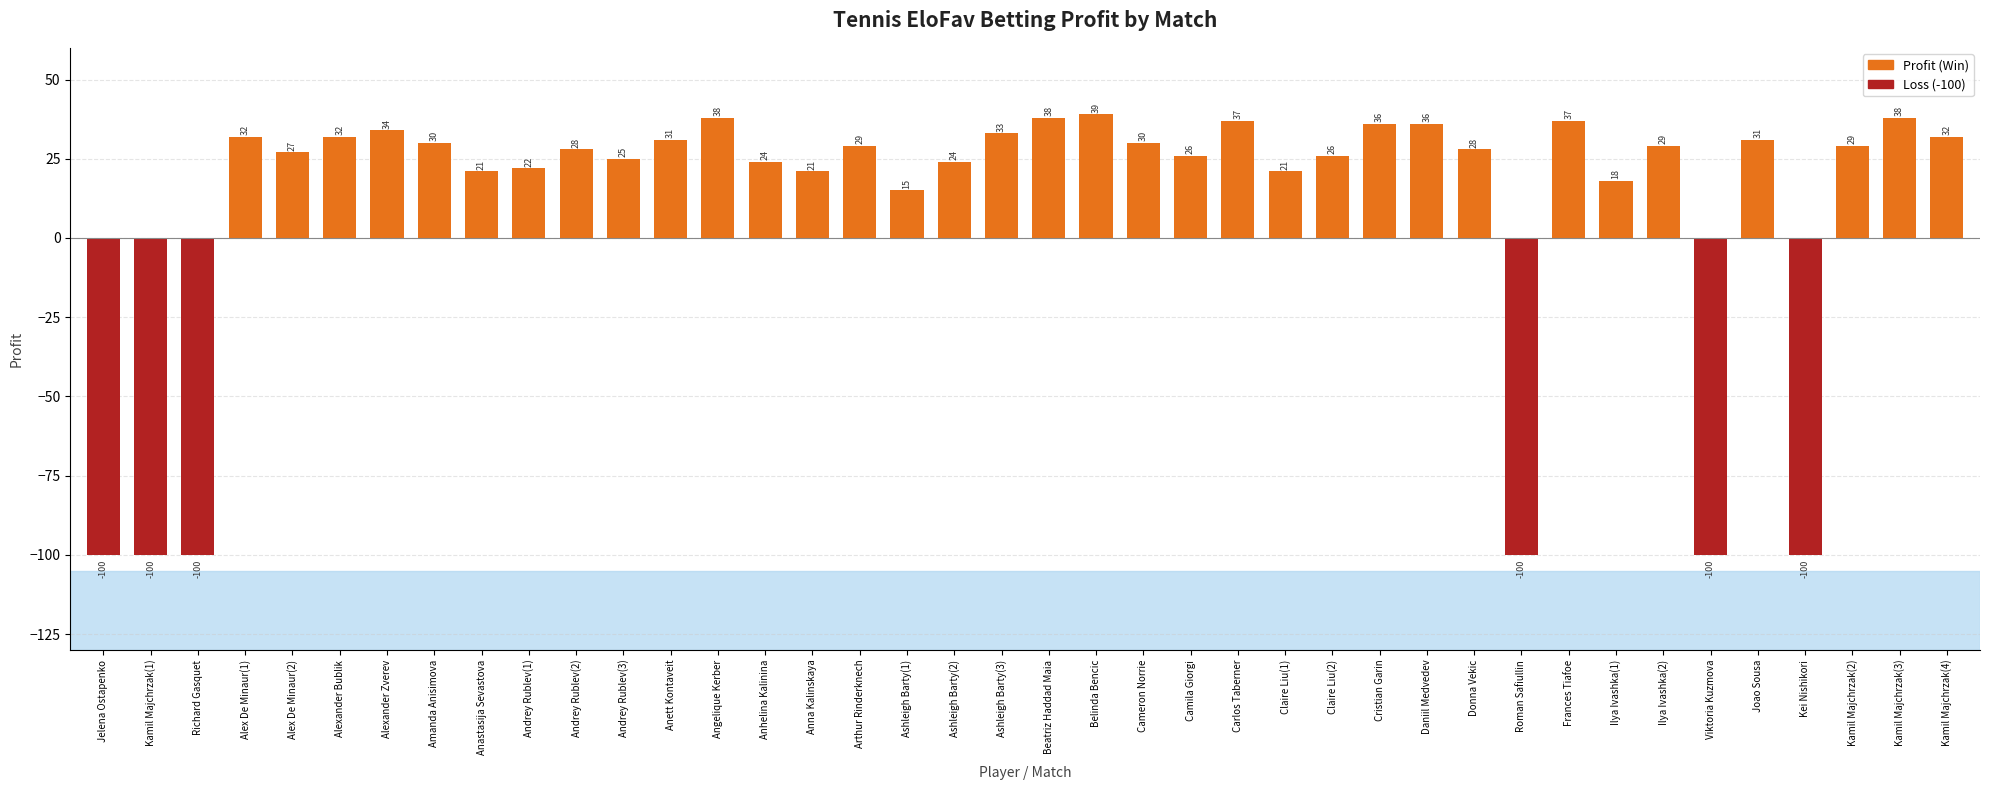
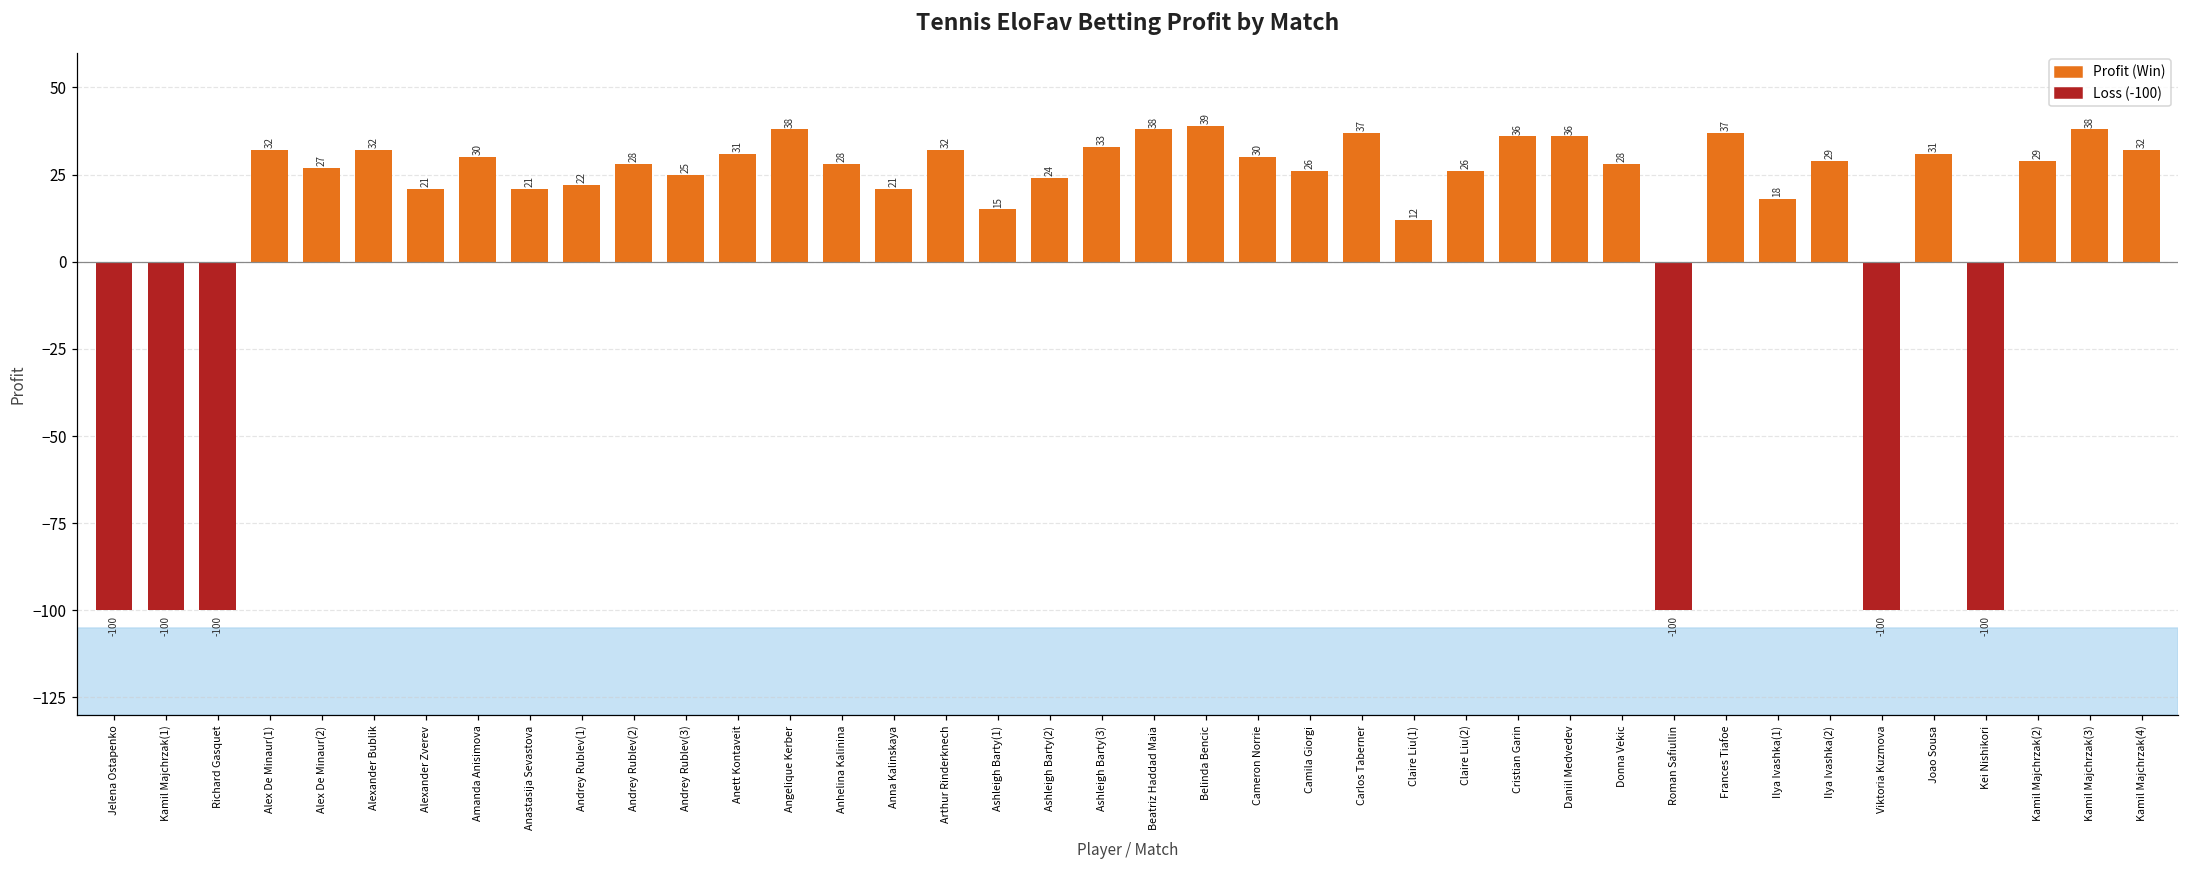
Alexander Zverev: 34 -> 21
Anhelina Kalinina: 24 -> 28
Arthur Rinderknech: 29 -> 32
Claire Liu(1): 21 -> 12
